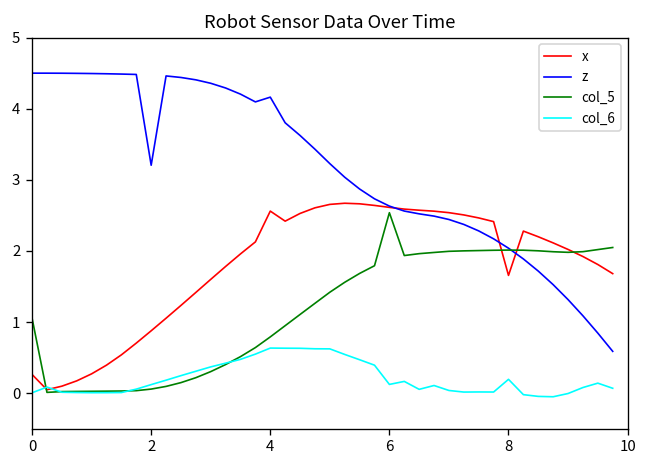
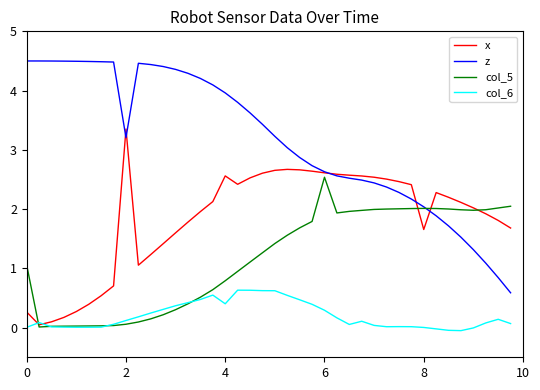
x, 2: 0.9 -> 3.4
z, 4: 4.2 -> 4.0
col_6, 4: 0.6 -> 0.4
col_6, 6: 0.1 -> 0.3
col_6, 8: 0.2 -> 0.0
